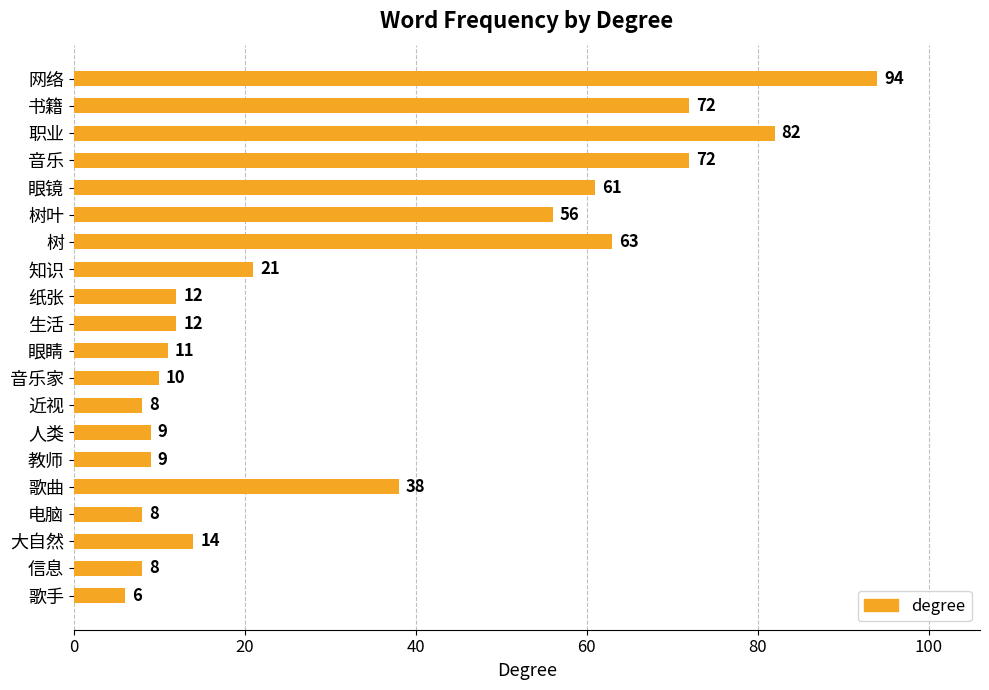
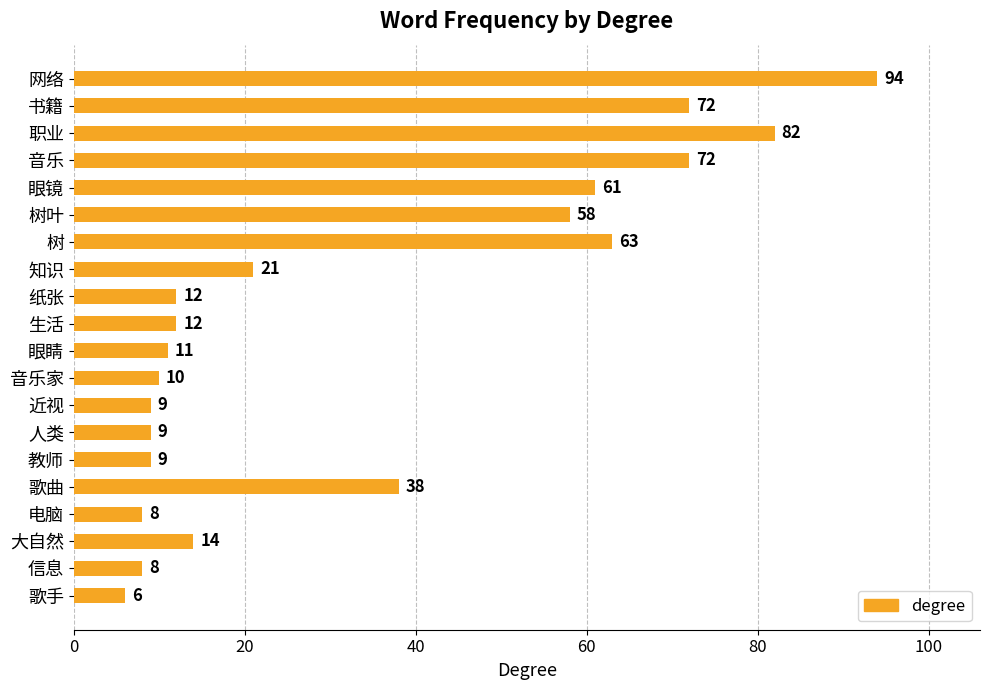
树叶: 56 -> 58
近视: 8 -> 9
